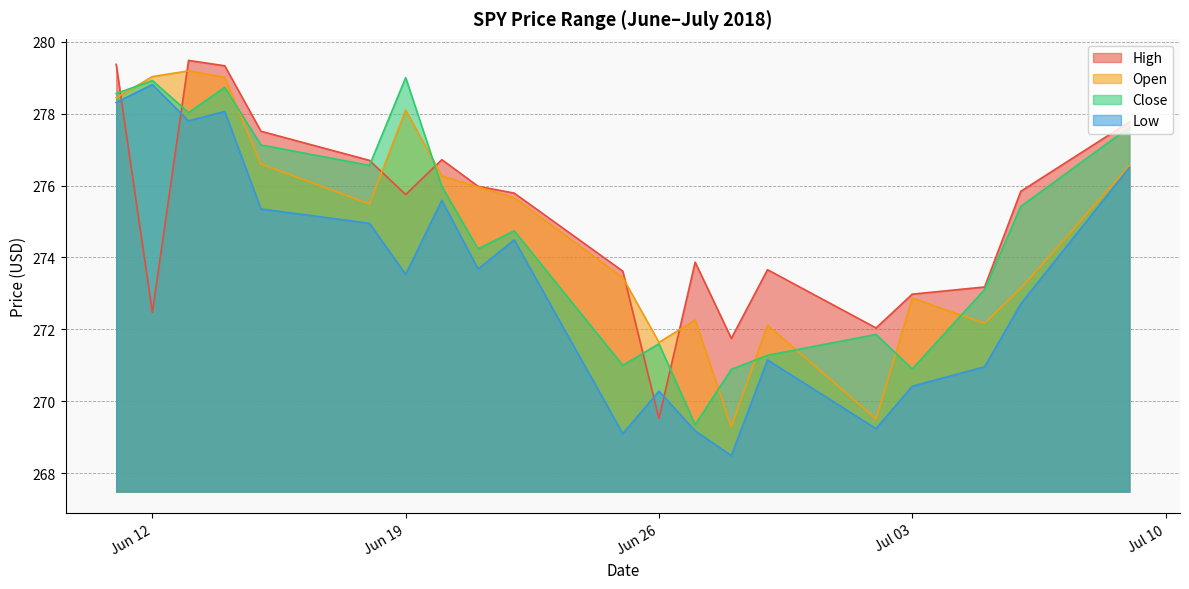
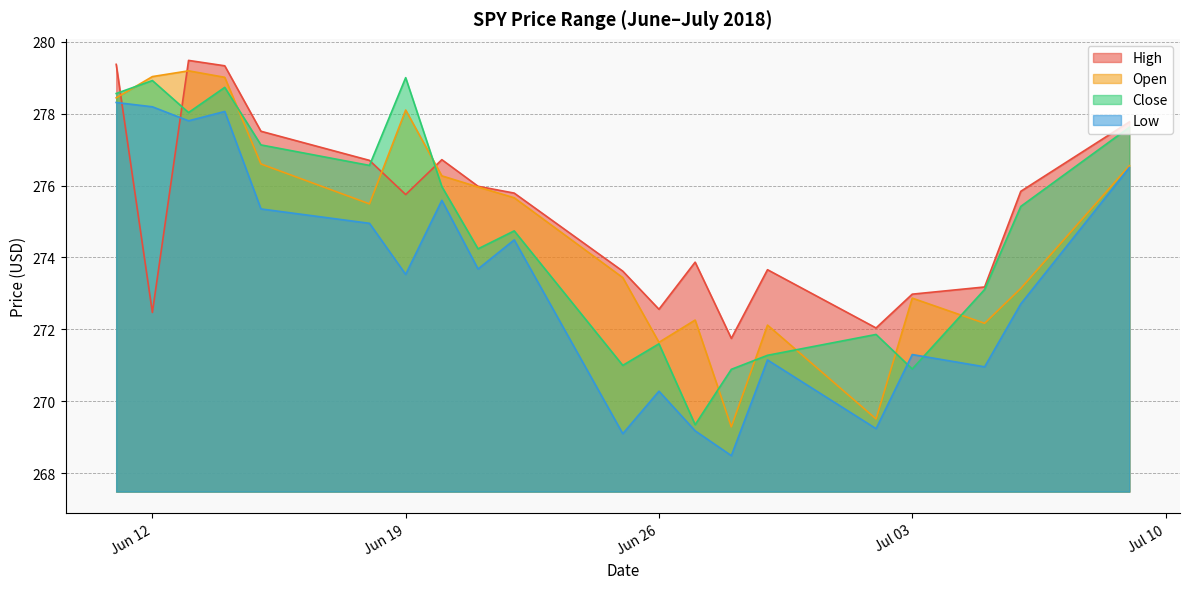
Low, Jun 12: 278.8 -> 278.2
High, Jun 26: 269.5 -> 272.6
Low, Jul 03: 270.4 -> 271.3
